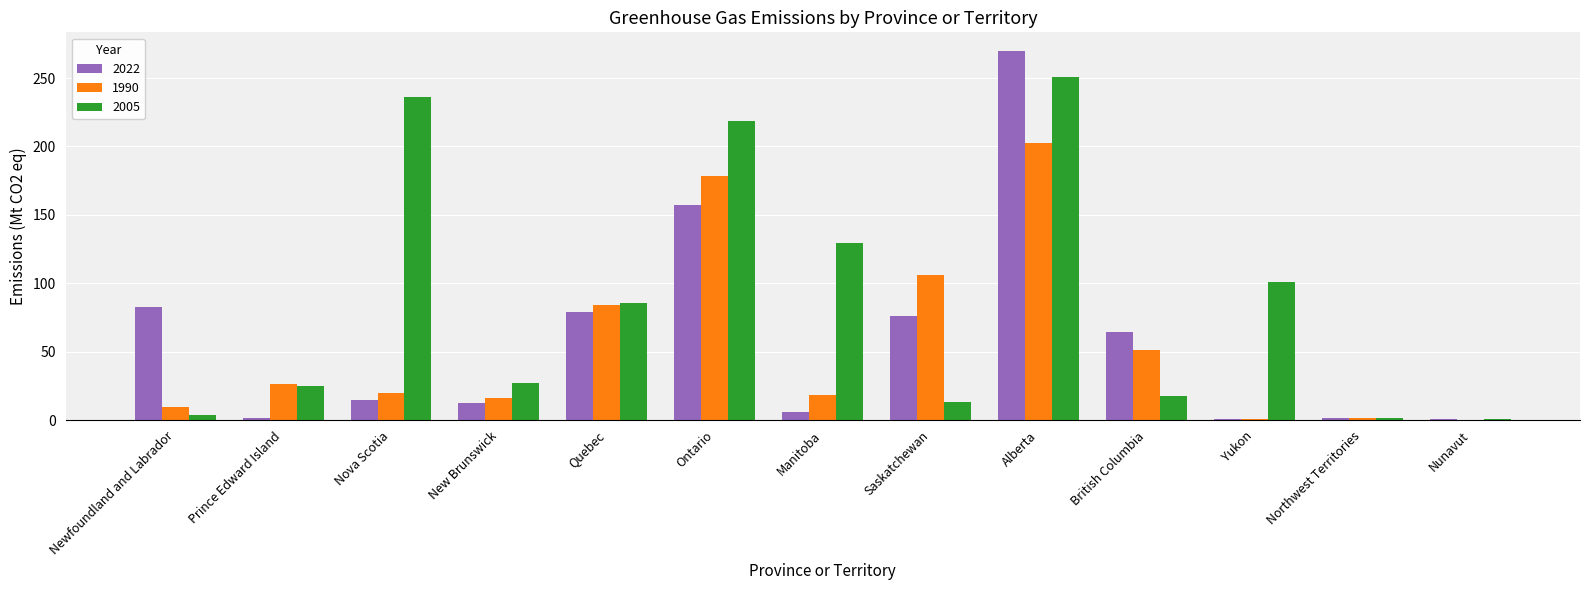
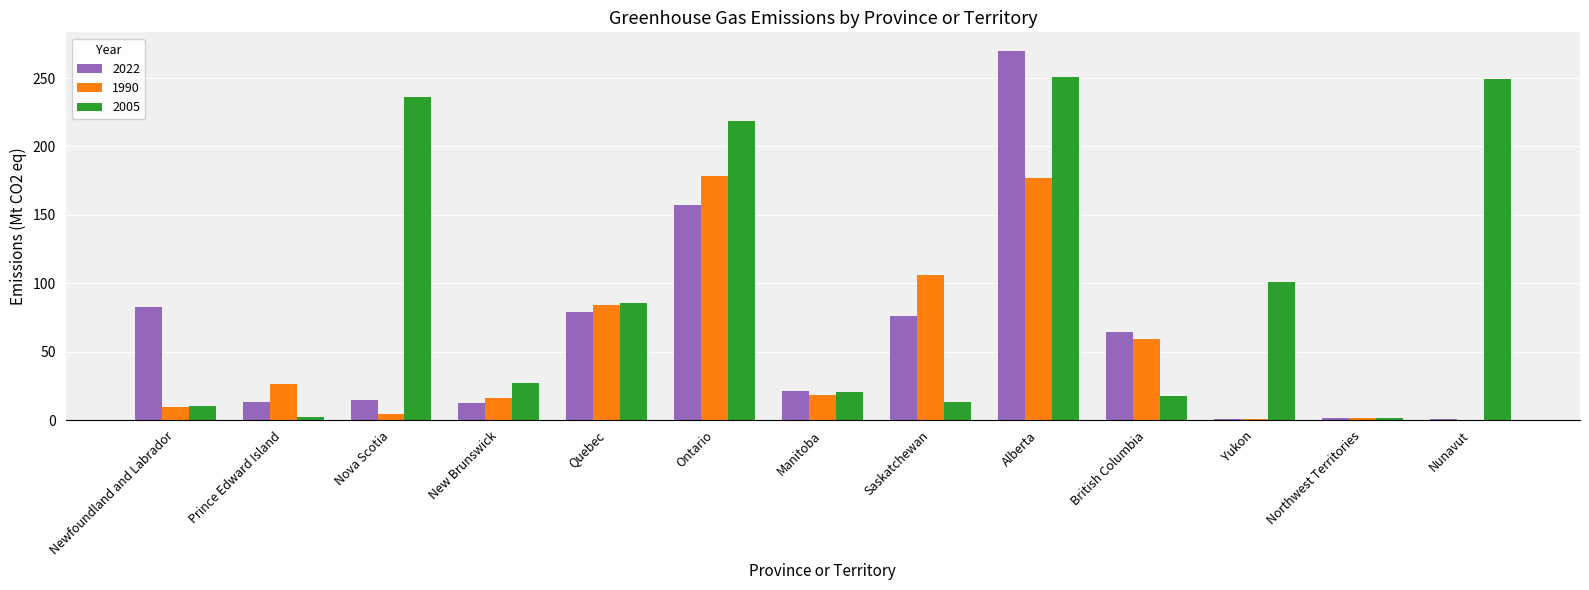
2005, Newfoundland and Labrador: 3 -> 10
2022, Prince Edward Island: 2 -> 13
2005, Prince Edward Island: 25 -> 2
1990, Nova Scotia: 20 -> 4
2022, Manitoba: 6 -> 22
2005, Manitoba: 129 -> 21
1990, Alberta: 203 -> 177
1990, British Columbia: 51 -> 59
2005, Nunavut: 1 -> 250
